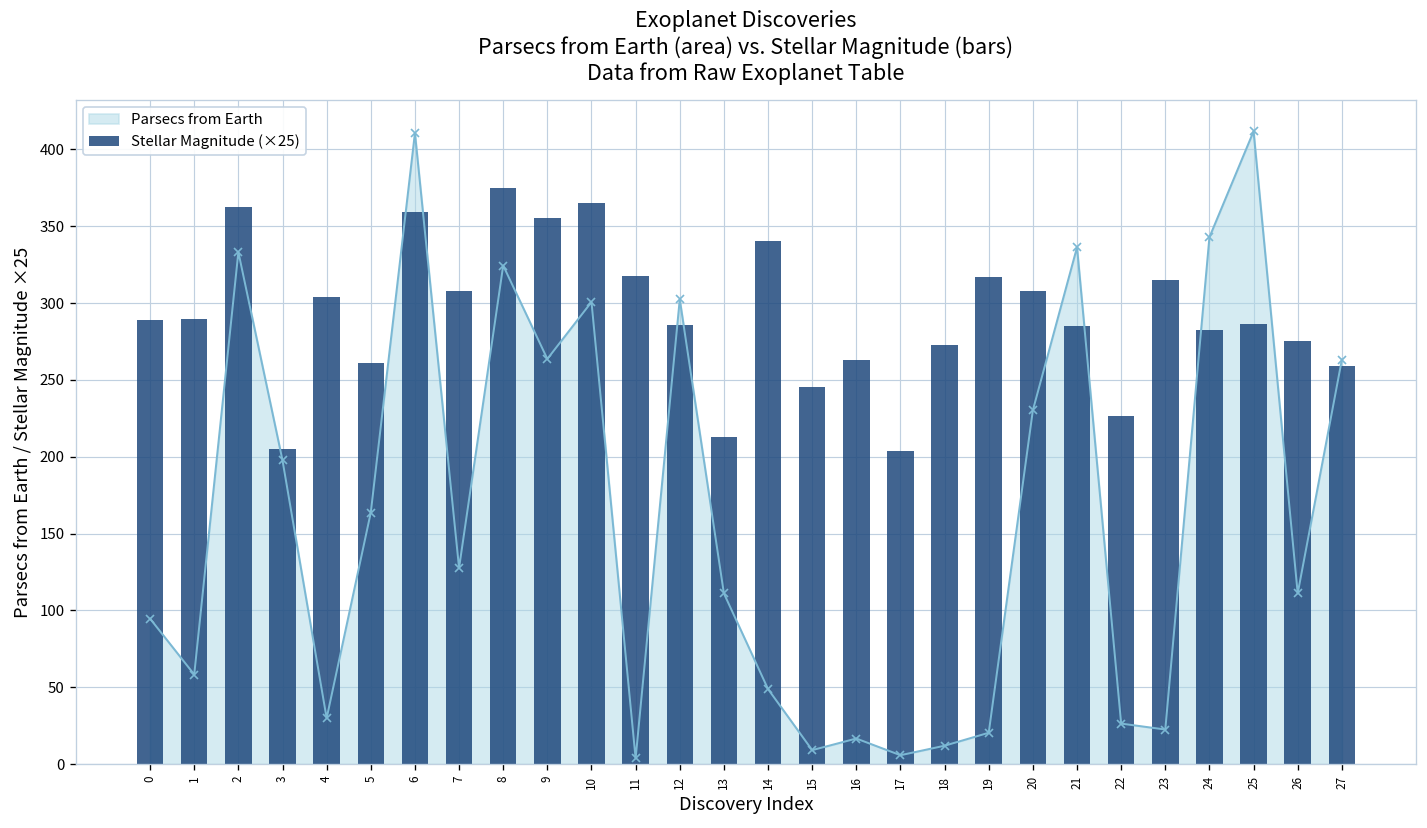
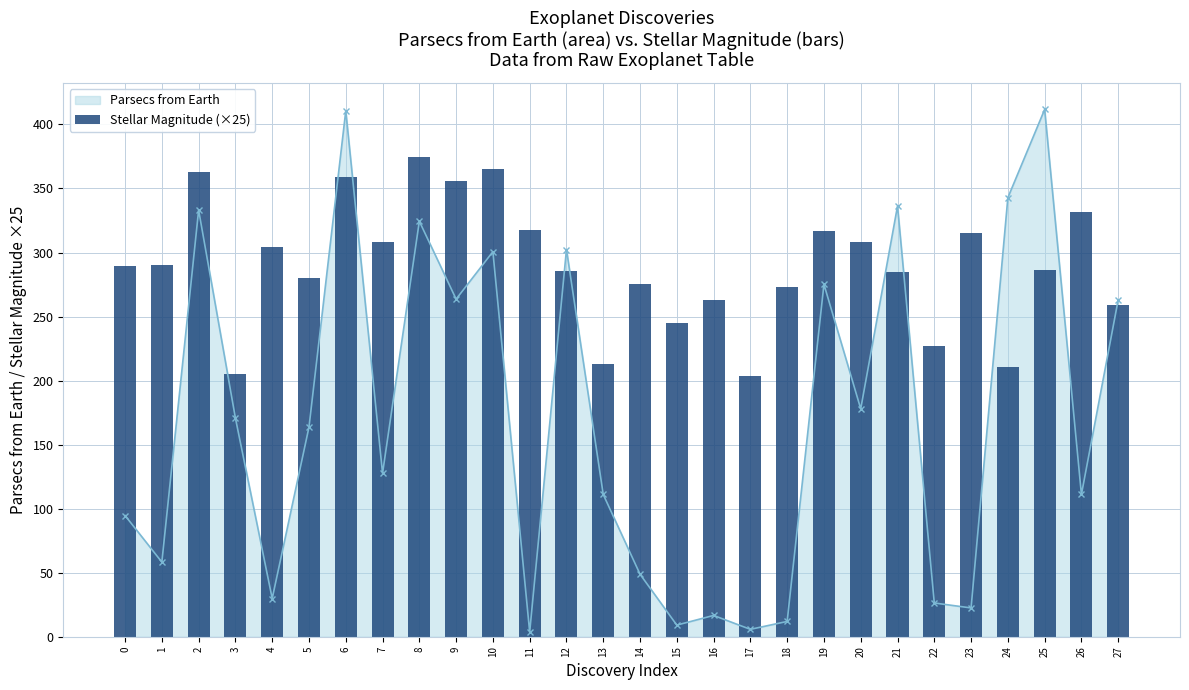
Parsecs from Earth, 3: 198 -> 171
Stellar Magnitude (×25), 5: 261 -> 280
Stellar Magnitude (×25), 14: 341 -> 275
Parsecs from Earth, 19: 20 -> 275
Parsecs from Earth, 20: 230 -> 178
Stellar Magnitude (×25), 24: 282 -> 211
Stellar Magnitude (×25), 26: 276 -> 332
